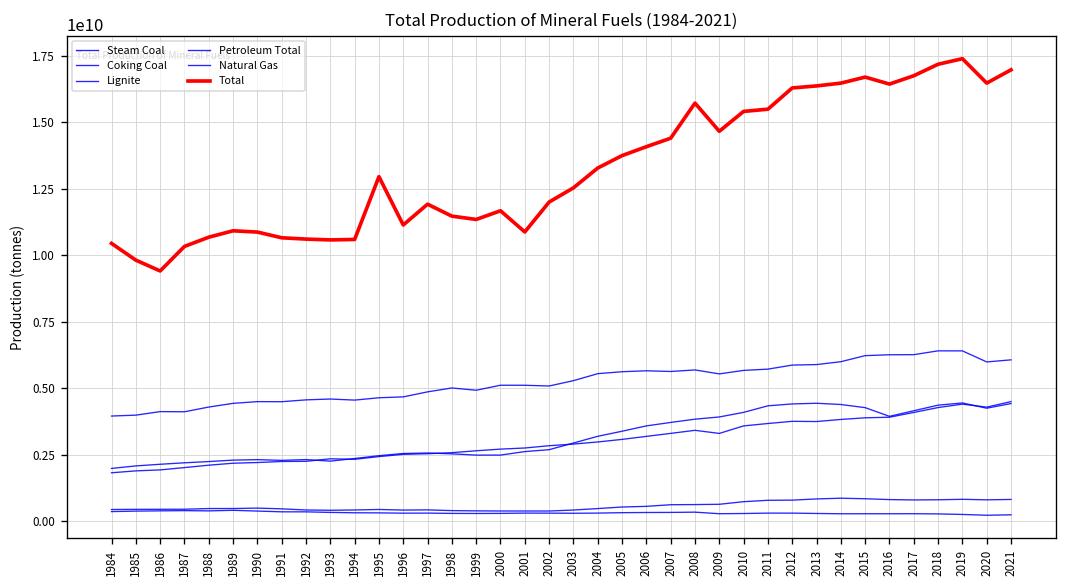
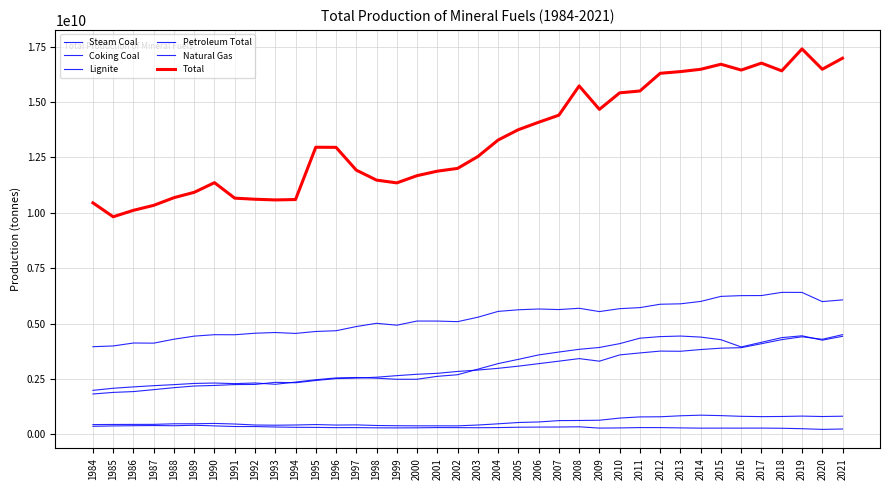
Total, 1986: 9400000000 -> 10100000000
Total, 1990: 10900000000 -> 11400000000
Total, 1996: 11100000000 -> 13000000000
Total, 2001: 10900000000 -> 11900000000
Total, 2018: 17200000000 -> 16400000000
